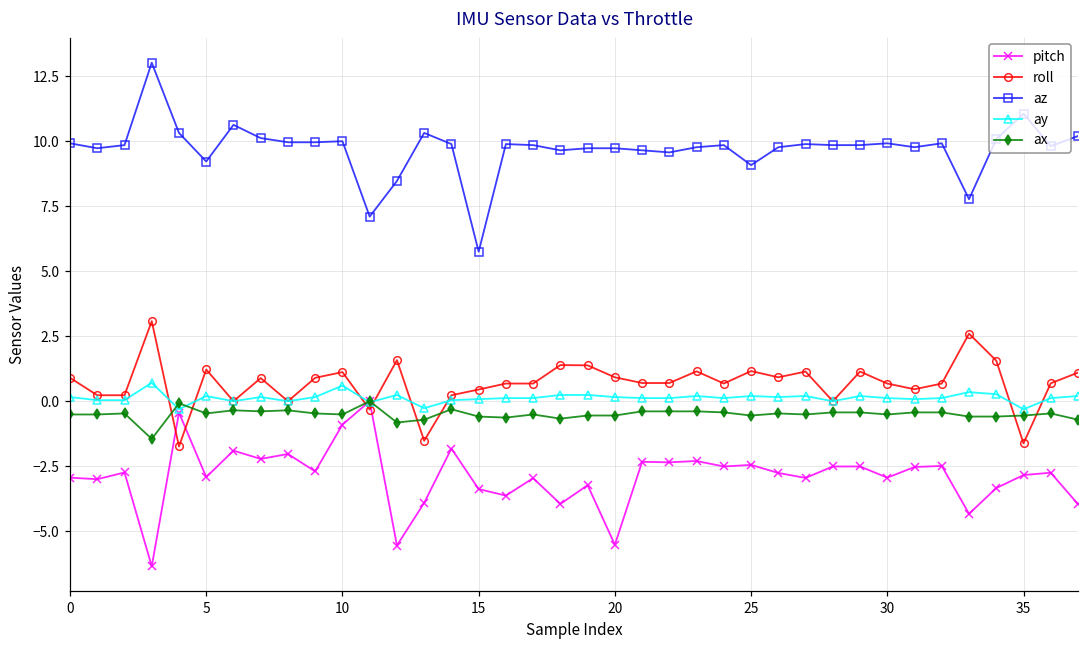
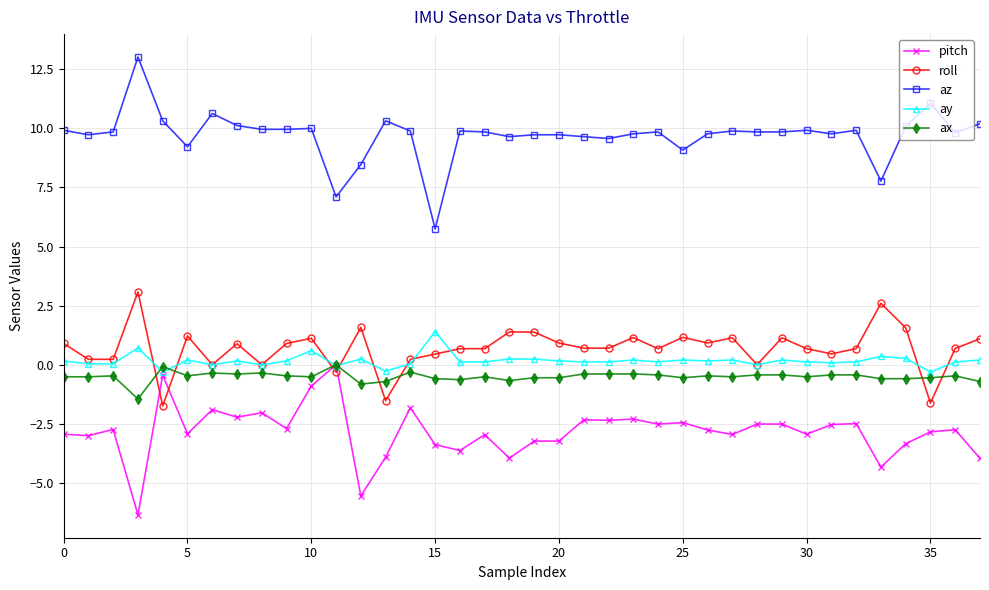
ay, 15: 0.1 -> 1.4
pitch, 20: -5.5 -> -3.2
